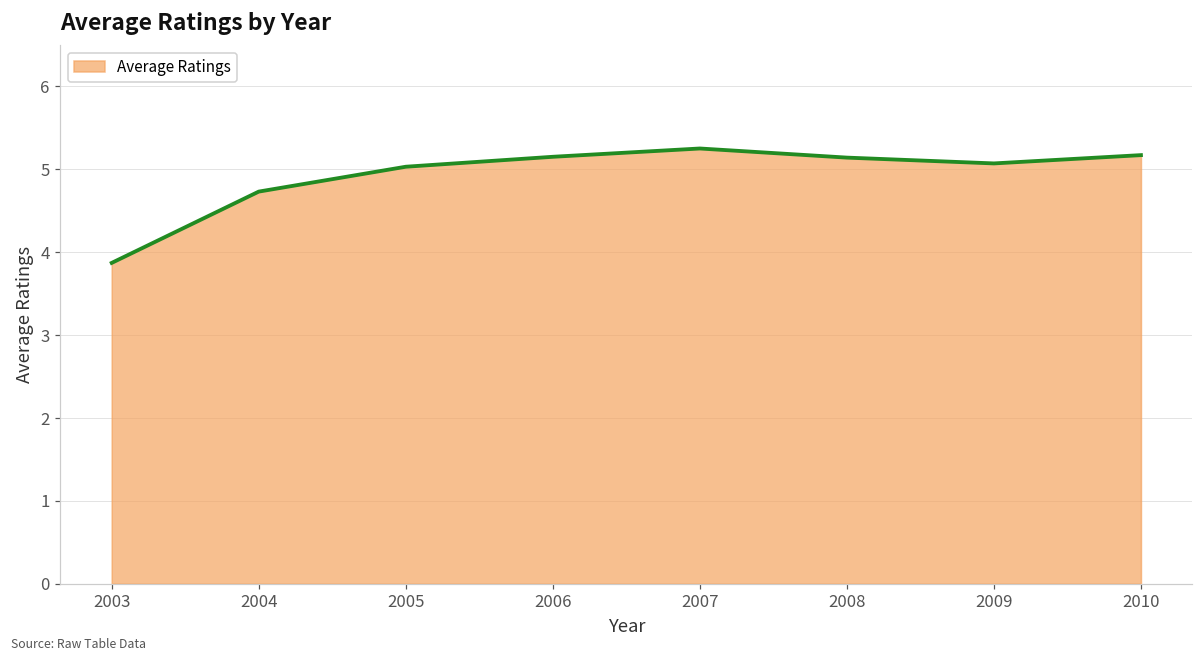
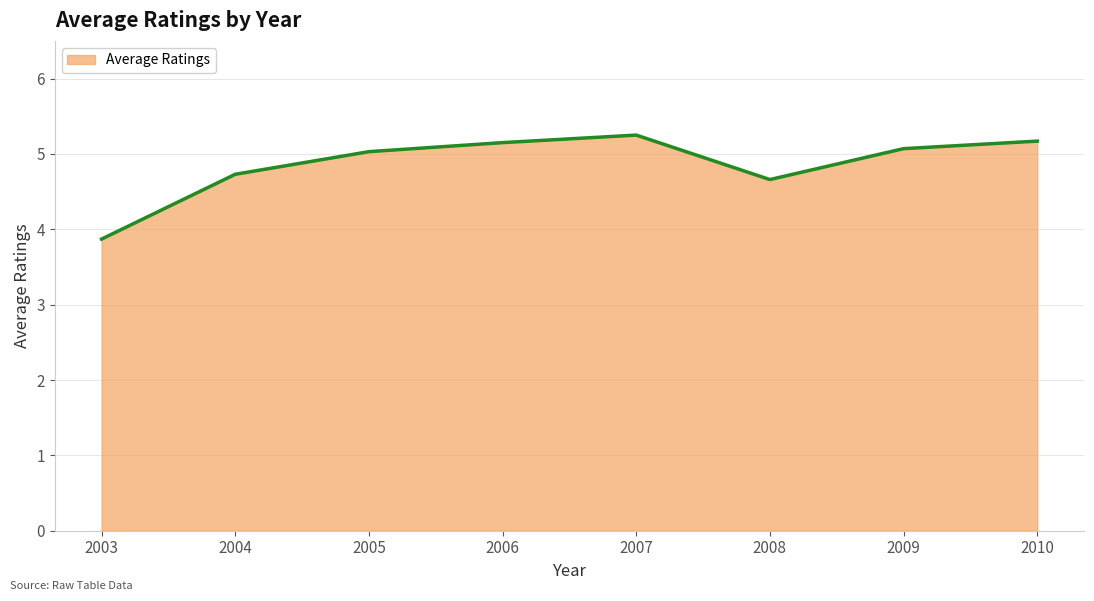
2008: 5.1 -> 4.7
